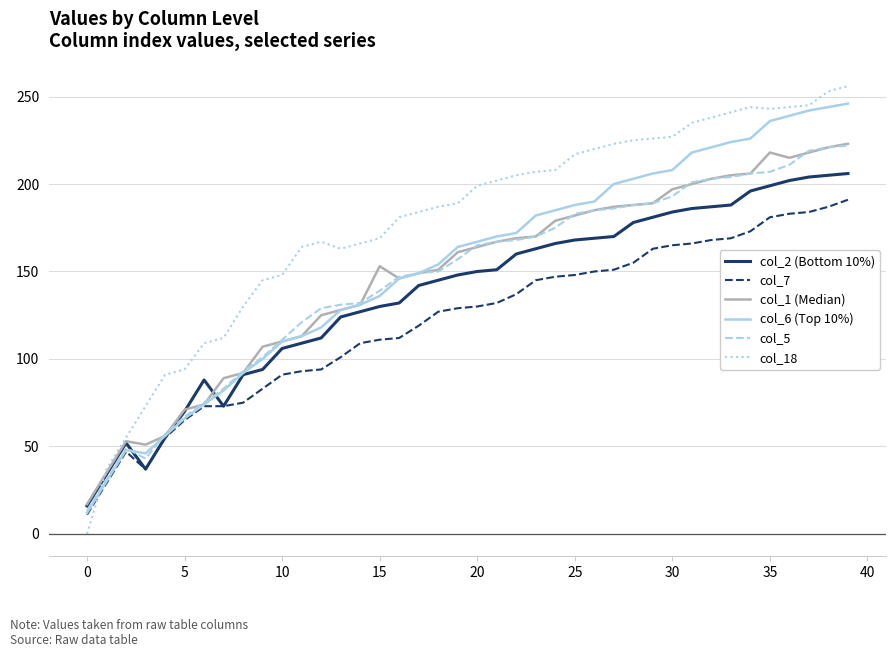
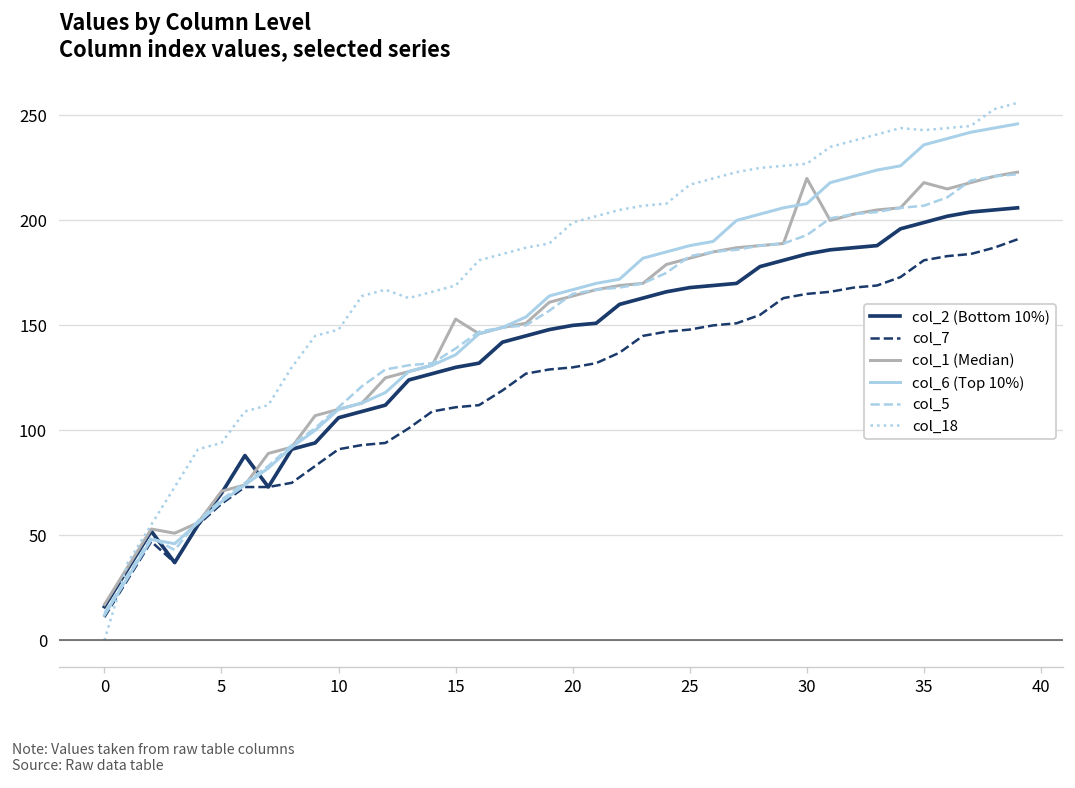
col_1 (Median), 30: 197 -> 220
